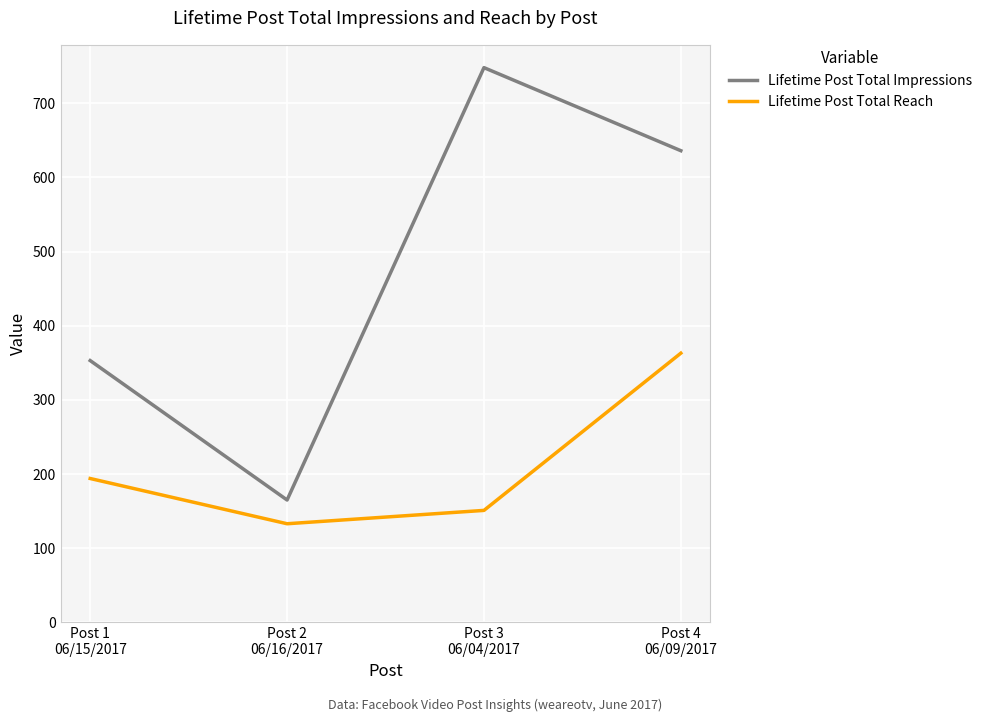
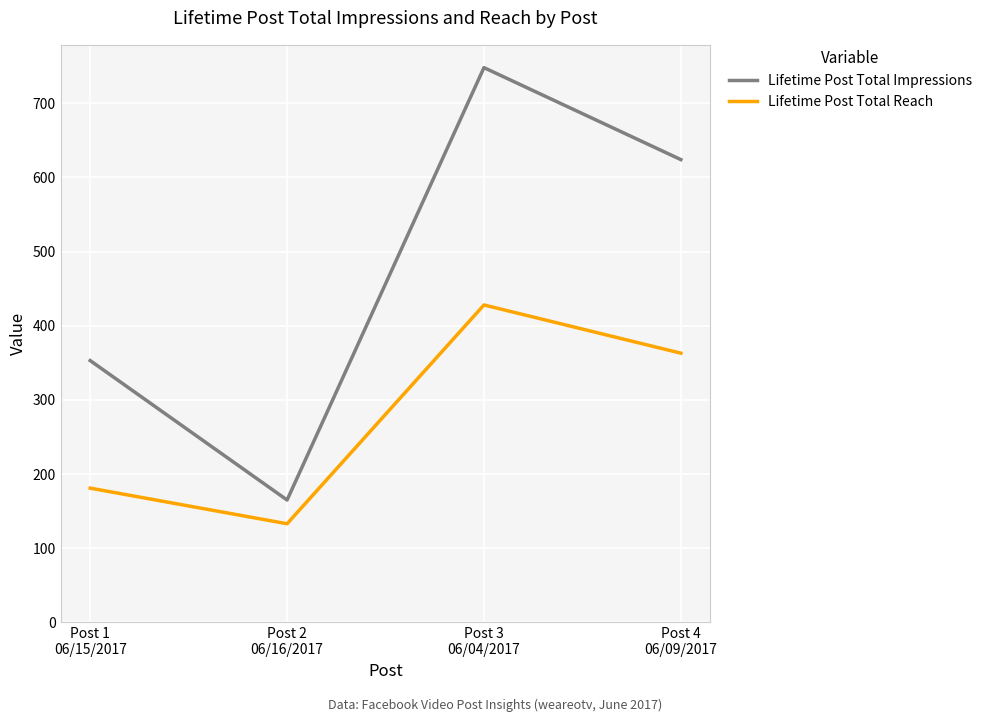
Lifetime Post Total Reach, Post 1 06/15/2017: 190 -> 180
Lifetime Post Total Reach, Post 3 06/04/2017: 150 -> 430
Lifetime Post Total Impressions, Post 4 06/09/2017: 640 -> 620
